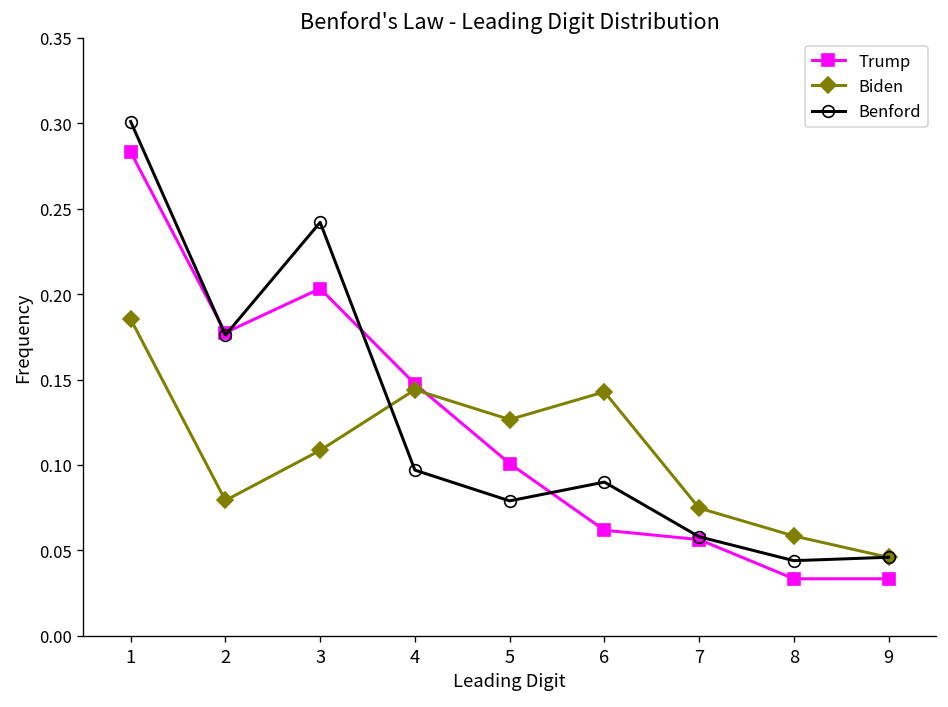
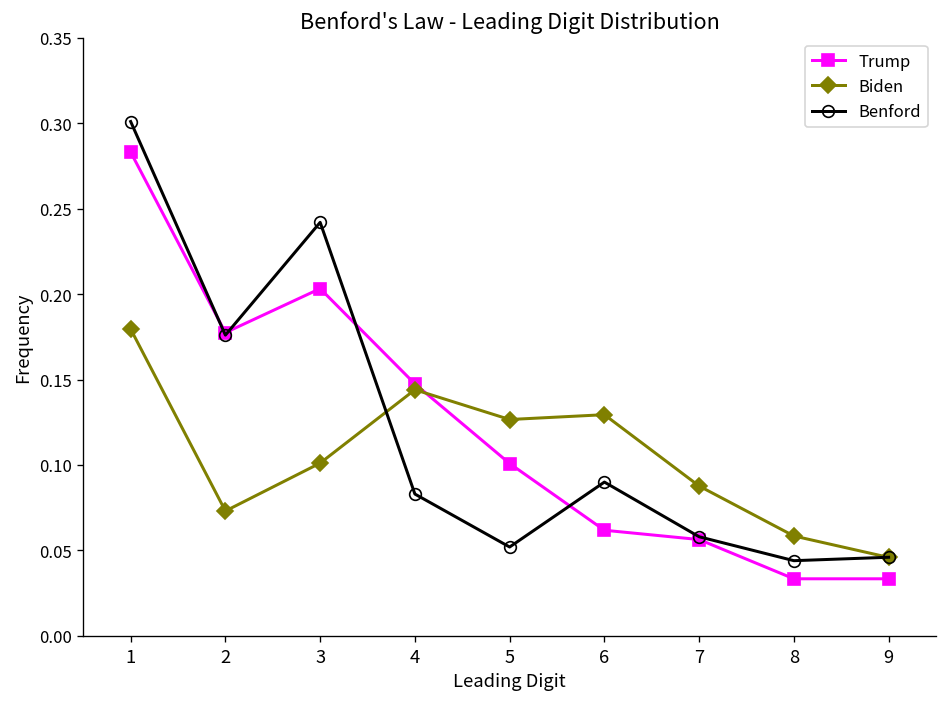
Biden, 1: 0.185 -> 0.180
Biden, 2: 0.079 -> 0.073
Biden, 3: 0.109 -> 0.101
Benford, 4: 0.097 -> 0.083
Benford, 5: 0.079 -> 0.052
Biden, 6: 0.143 -> 0.129
Biden, 7: 0.075 -> 0.088
